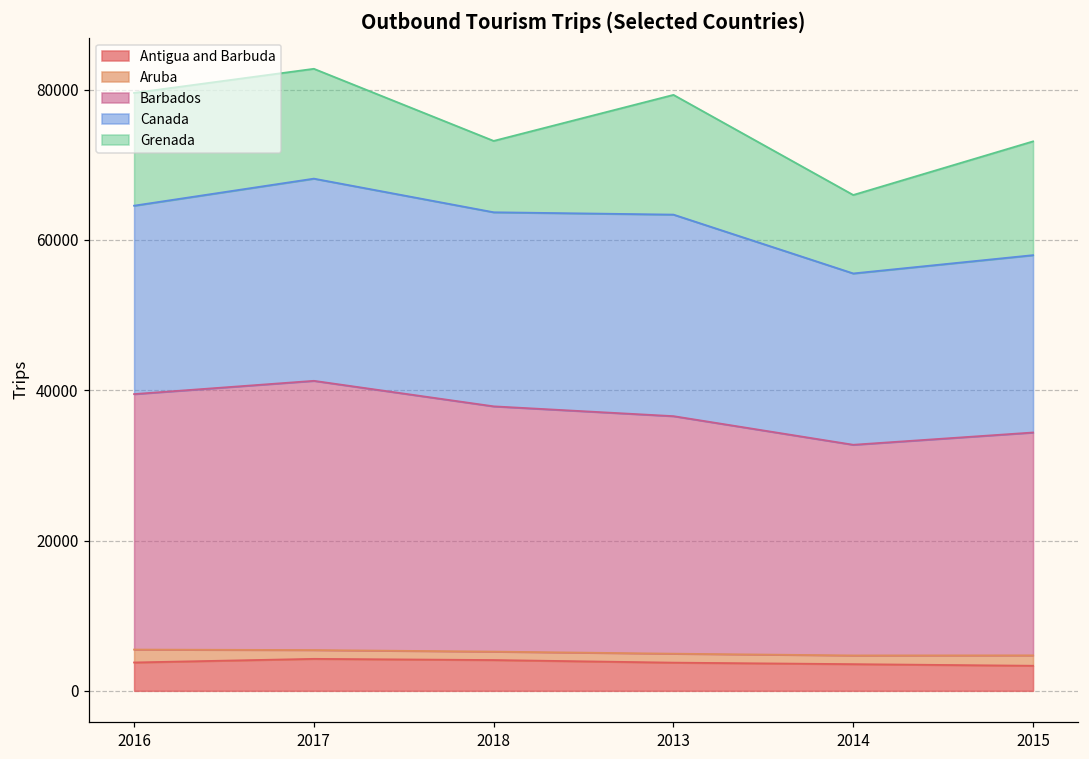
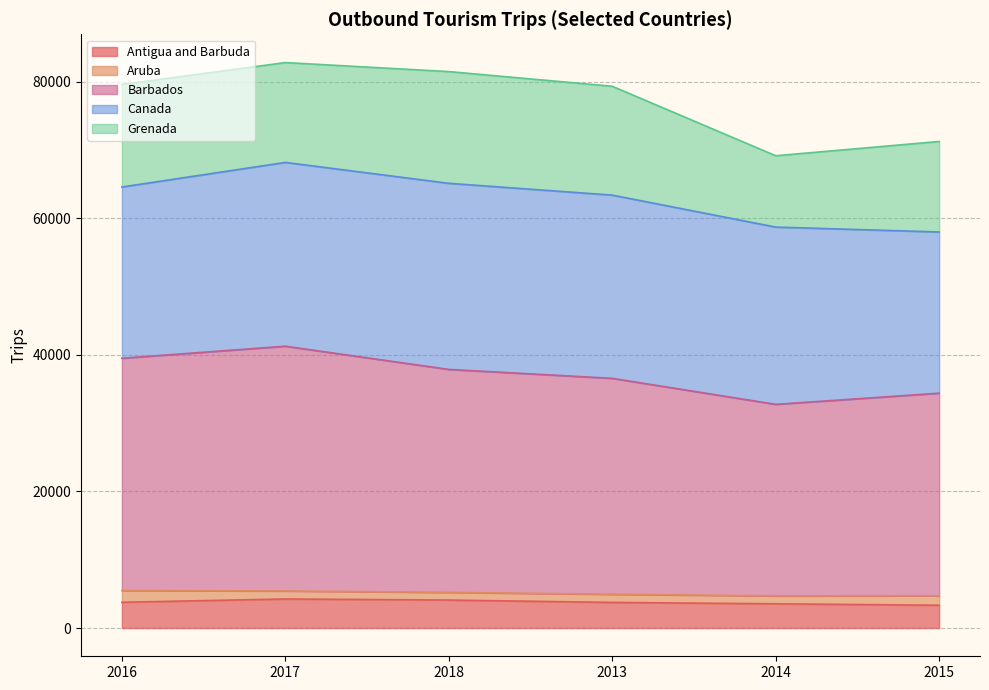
Canada, 2018: 26000 -> 27000
Grenada, 2018: 9000 -> 16000
Canada, 2014: 23000 -> 26000
Grenada, 2015: 15000 -> 13000
